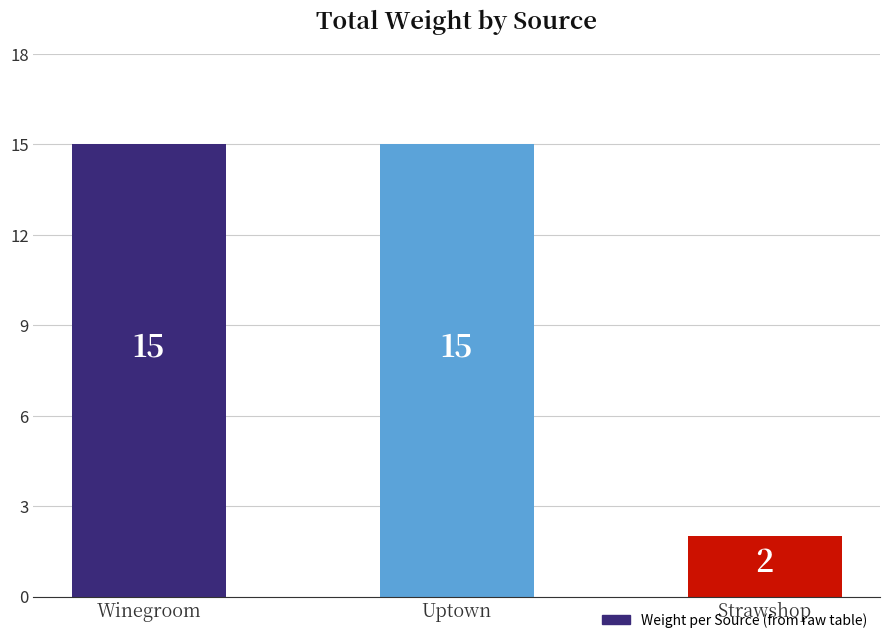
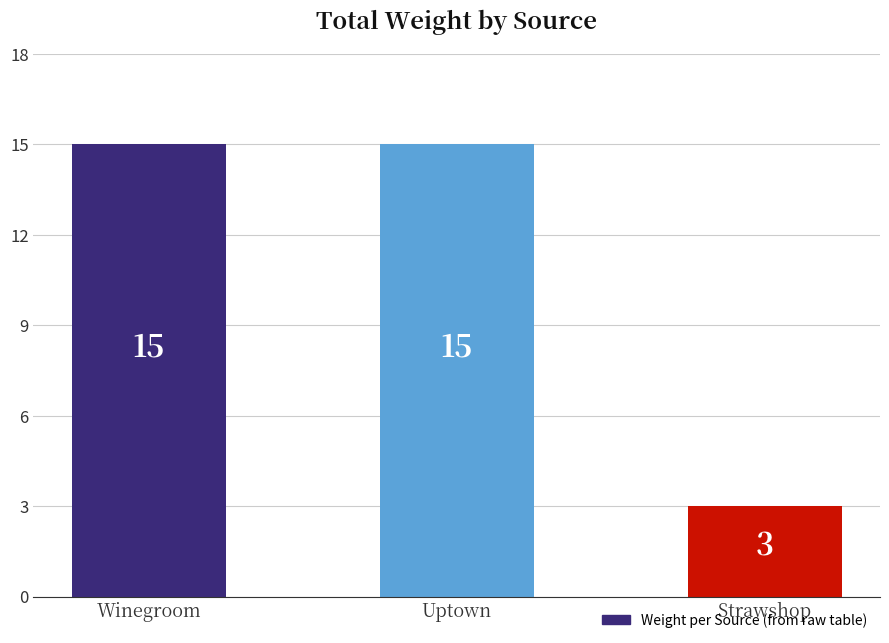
Strawshop: 2 -> 3
